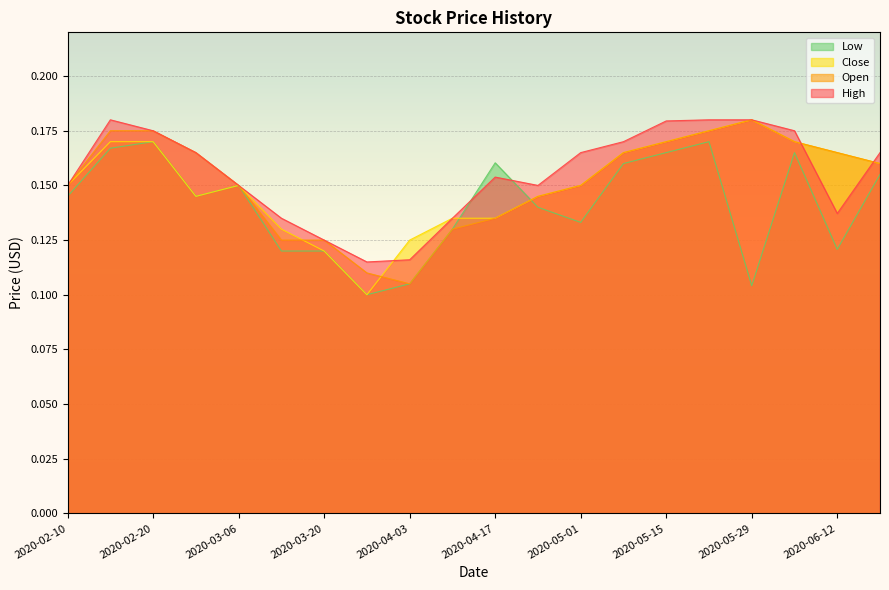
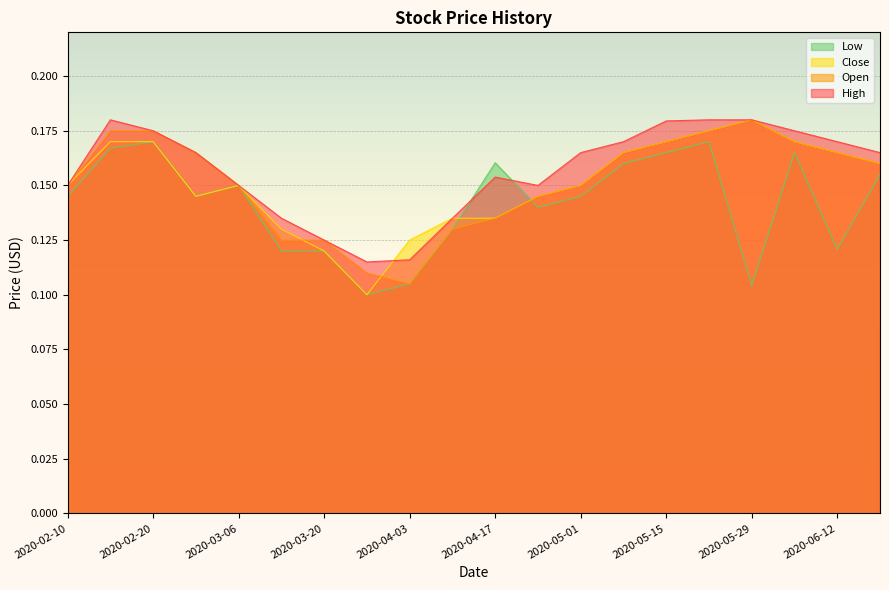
Low, 2020-05-01: 0.133 -> 0.145
High, 2020-06-12: 0.137 -> 0.170
